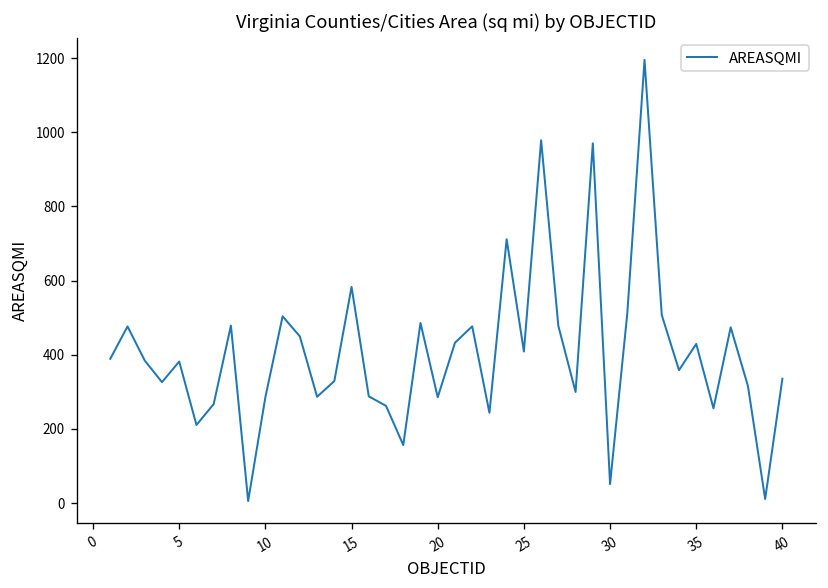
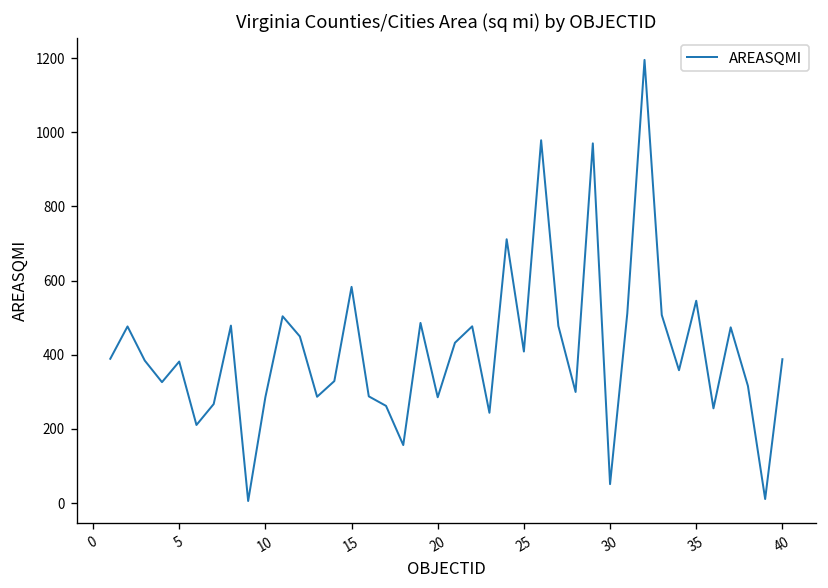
35: 430 -> 550
40: 340 -> 390
